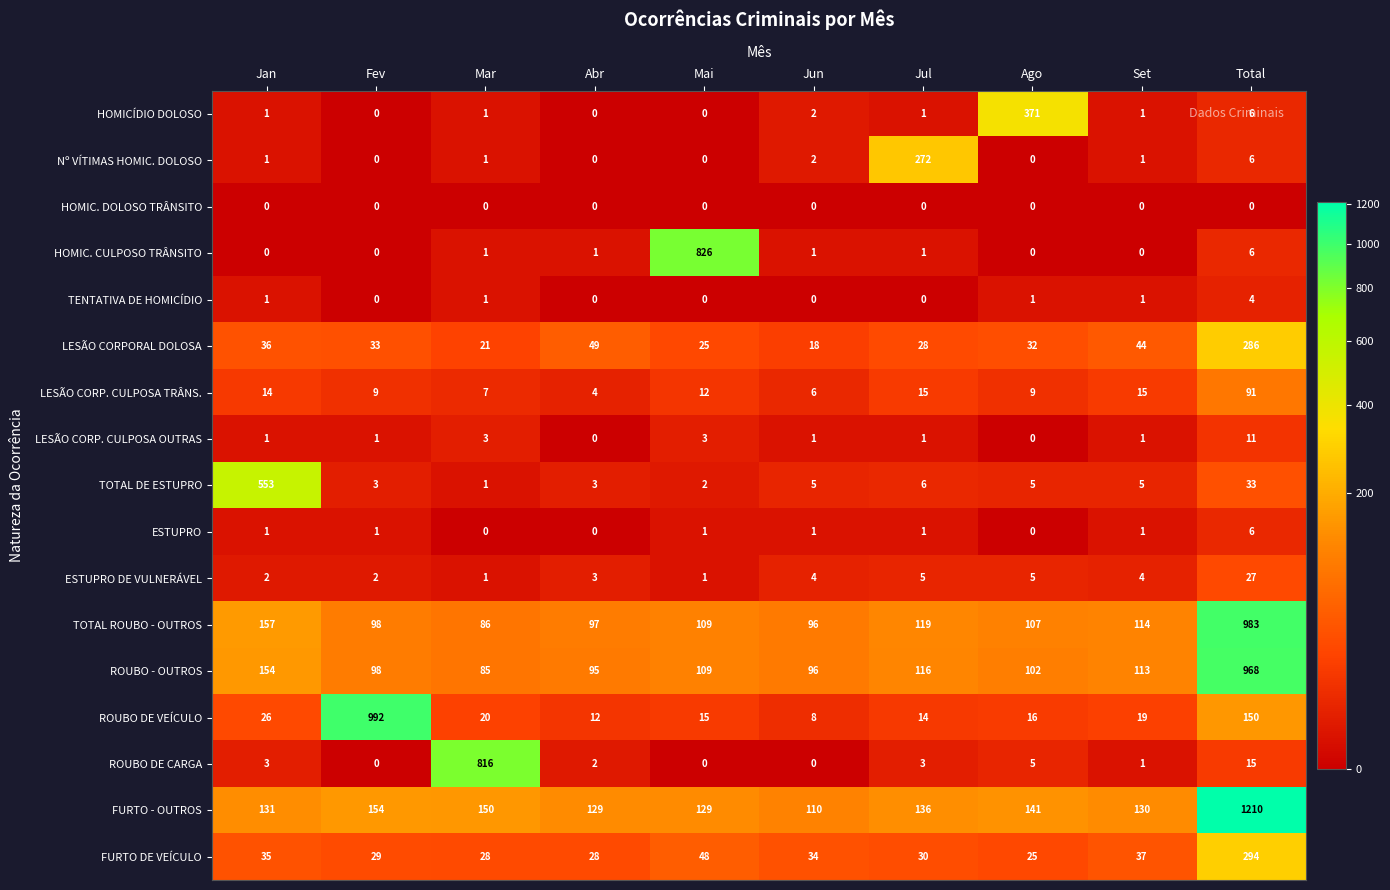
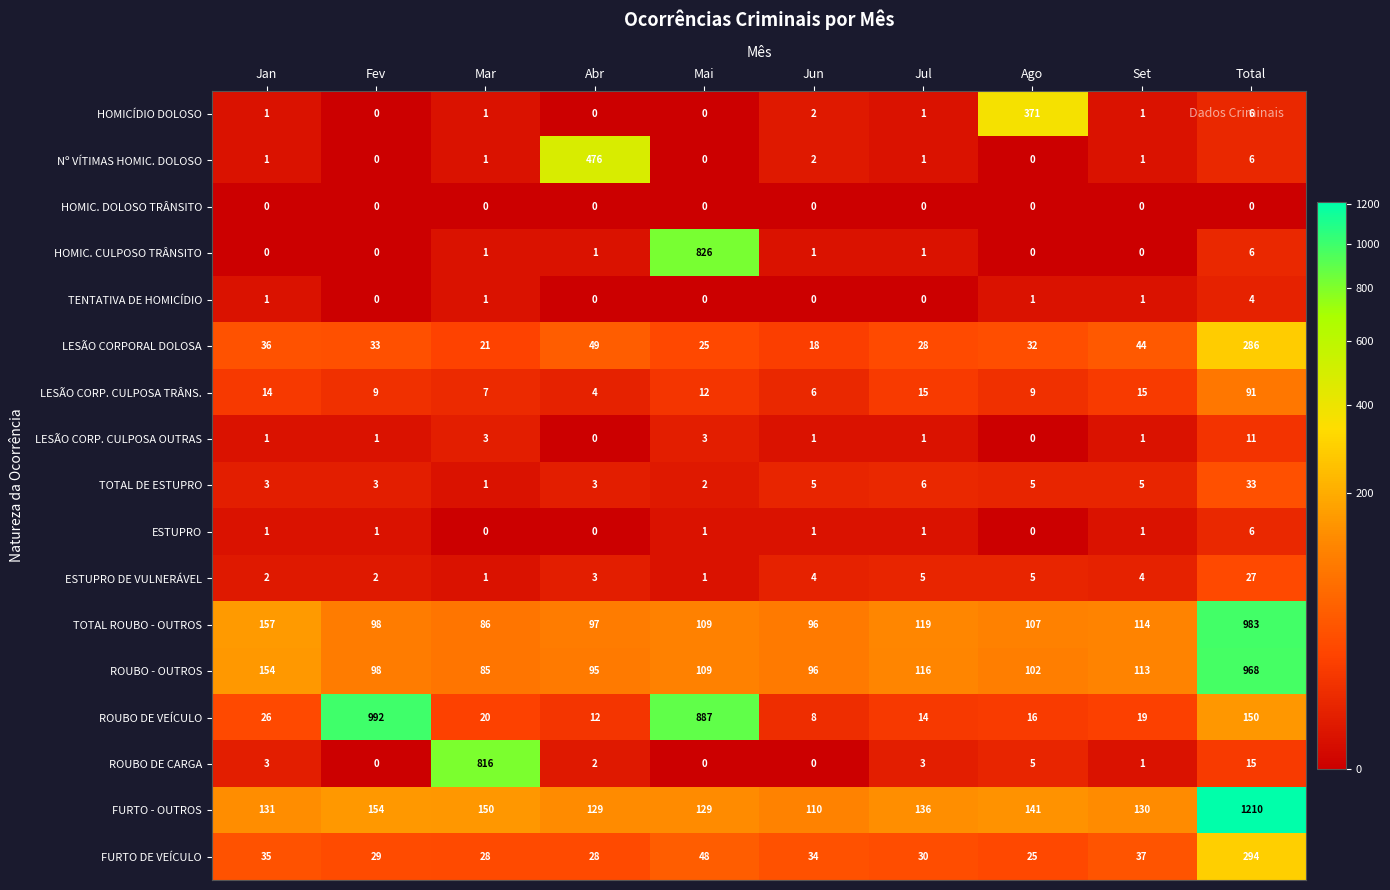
Nº VÍTIMAS HOMIC. DOLOSO, Abr: 0 -> 476
Nº VÍTIMAS HOMIC. DOLOSO, Jul: 272 -> 1
TOTAL DE ESTUPRO, Jan: 553 -> 3
ROUBO DE VEÍCULO, Mai: 15 -> 887
